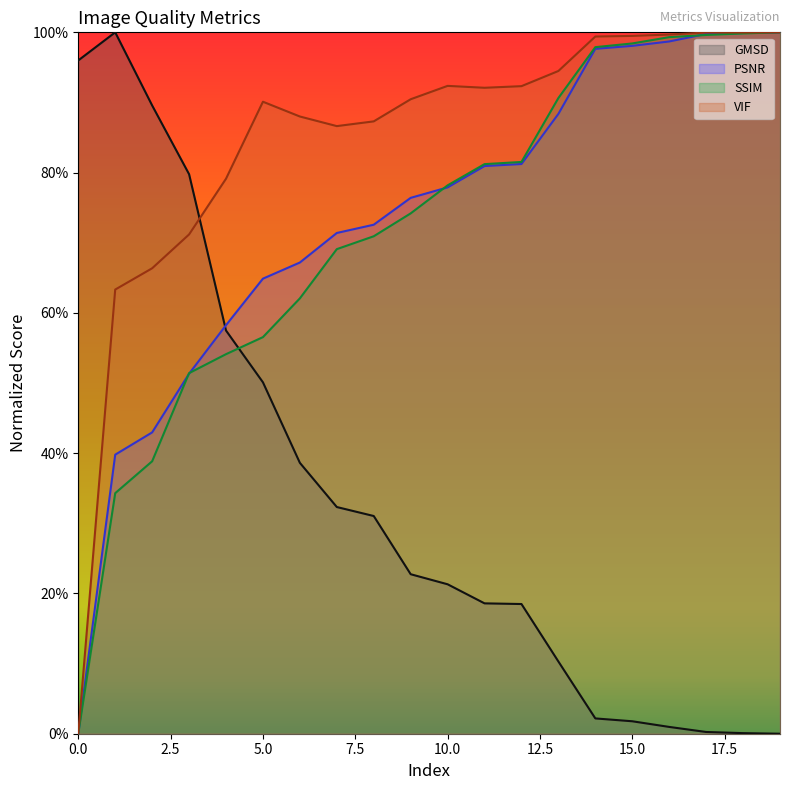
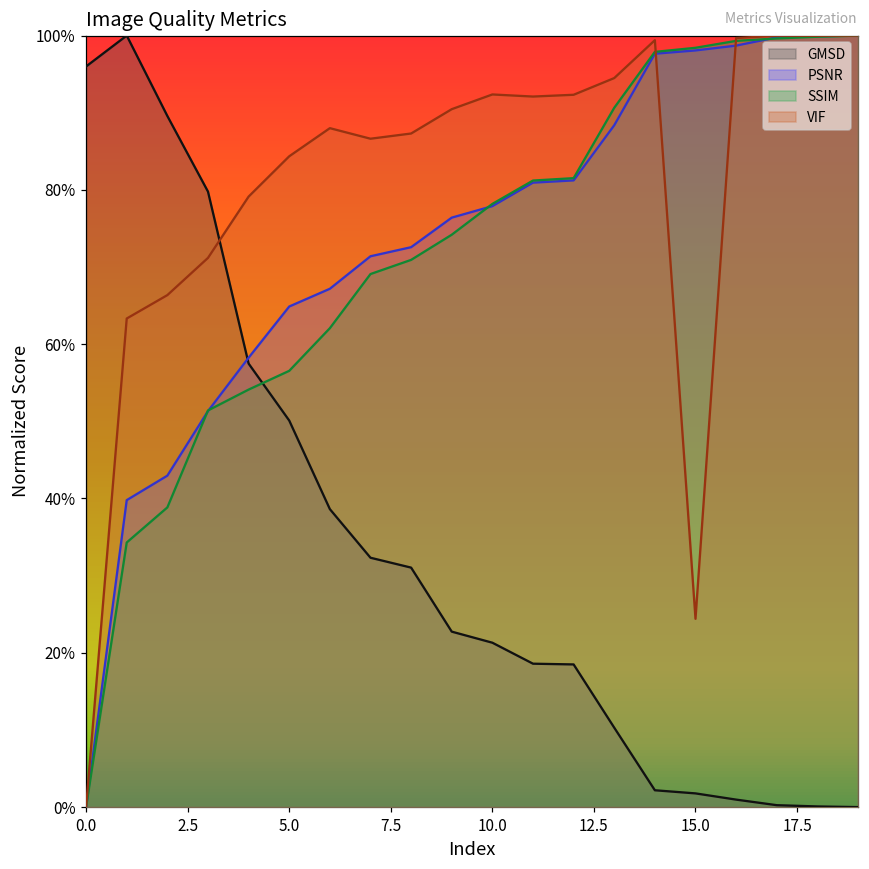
VIF, 5.0: 90% -> 84%
VIF, 15.0: 99% -> 24%
